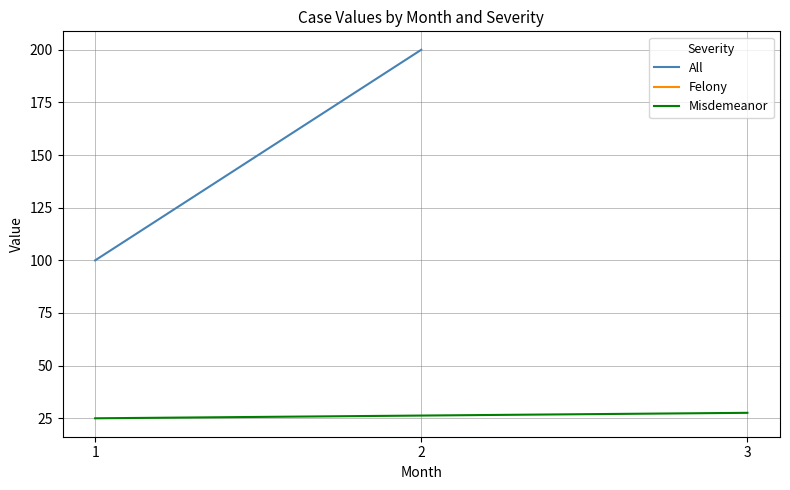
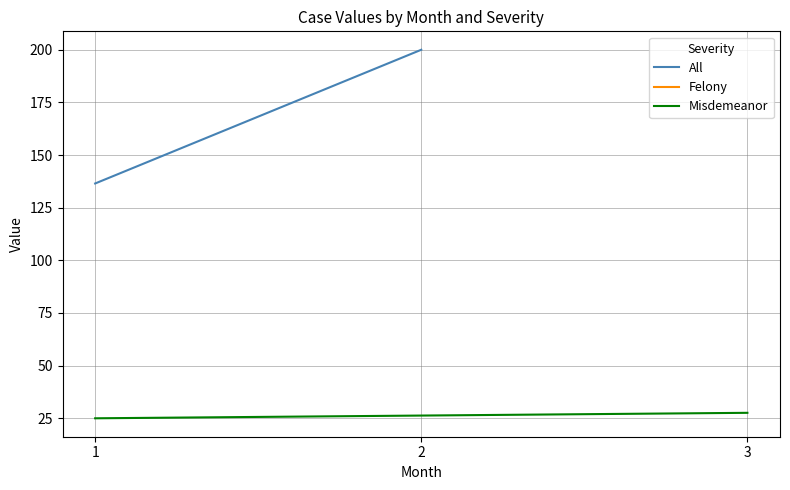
All, 1: 100 -> 137
